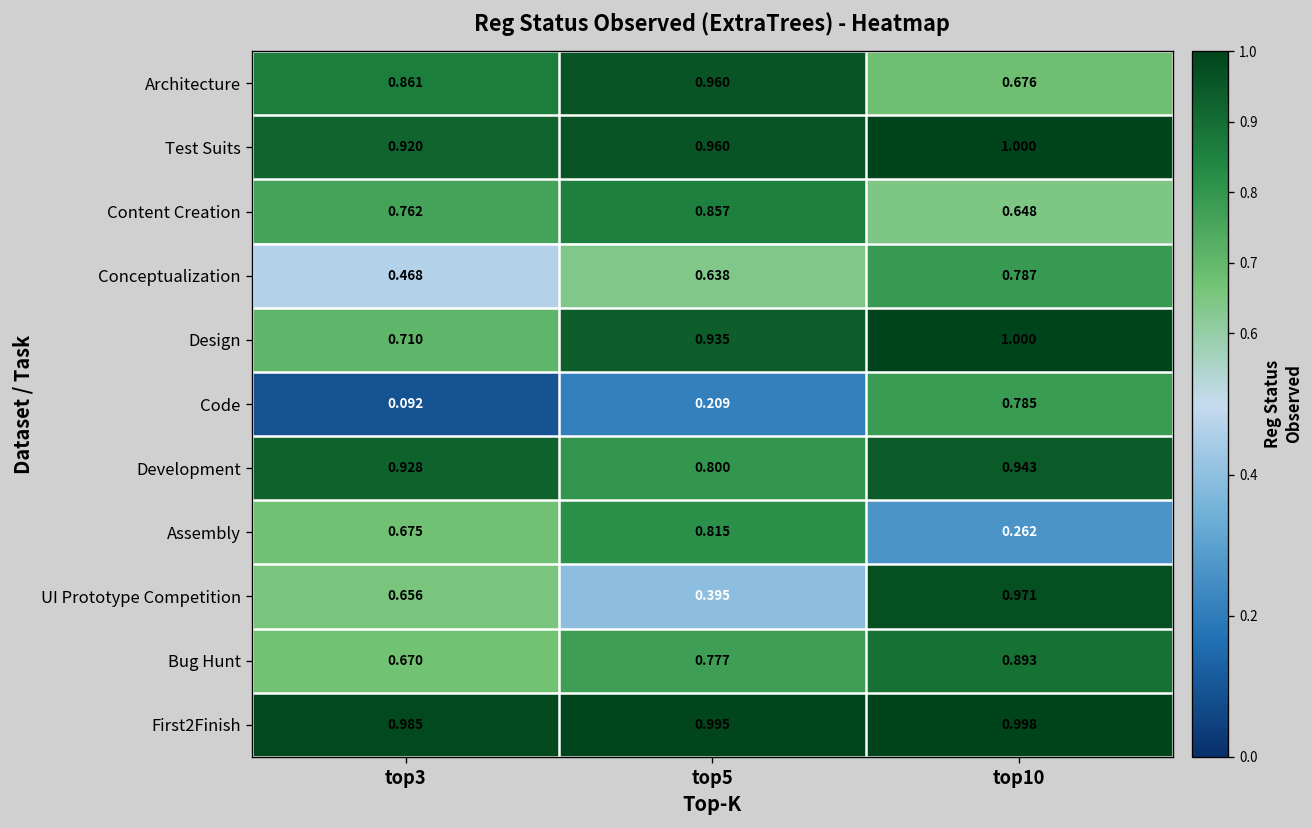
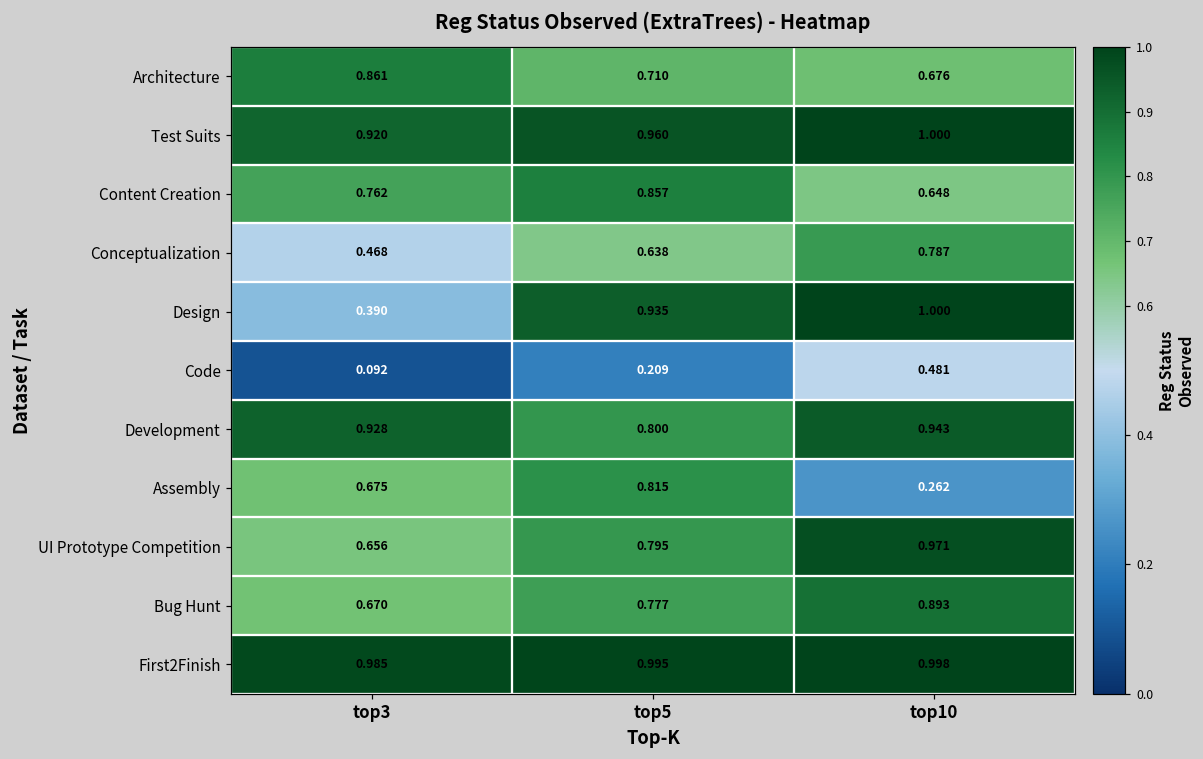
Architecture, top5: 0.960 -> 0.710
Design, top3: 0.710 -> 0.390
Code, top10: 0.785 -> 0.481
UI Prototype Competition, top5: 0.395 -> 0.795
